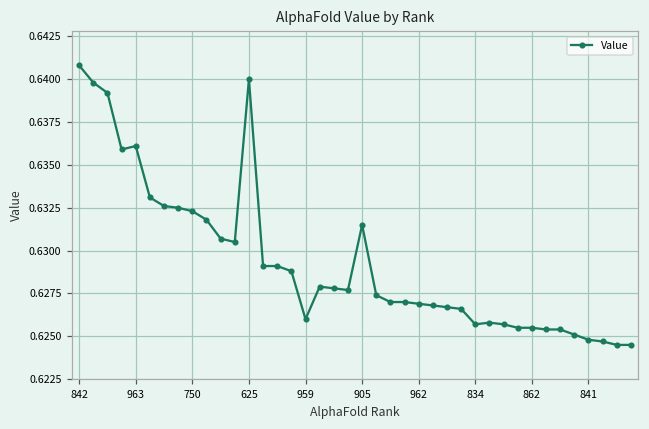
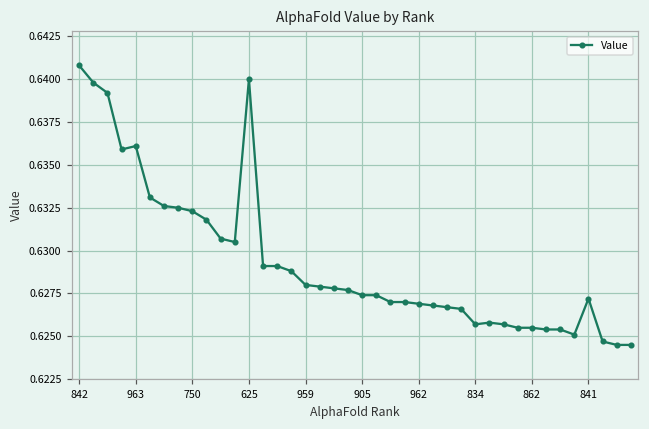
959: 0.626 -> 0.628
905: 0.6315 -> 0.6274
841: 0.6248 -> 0.6272
